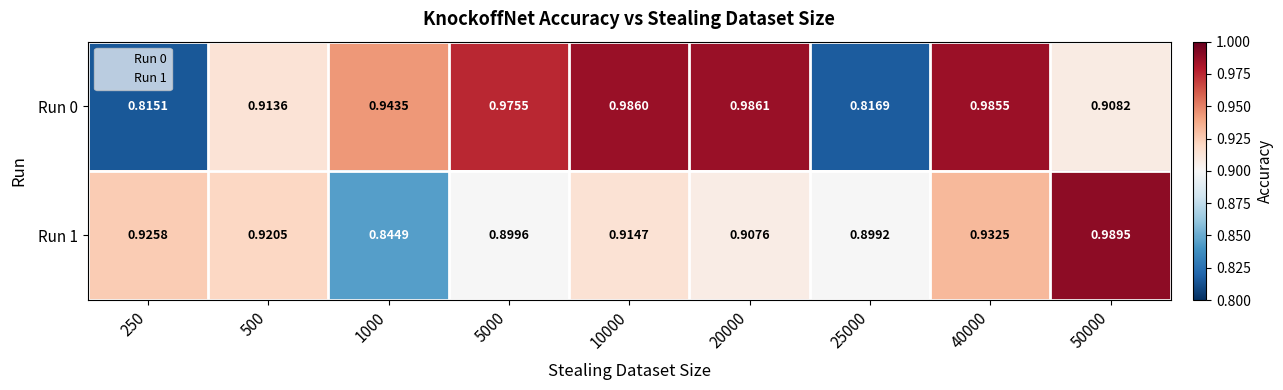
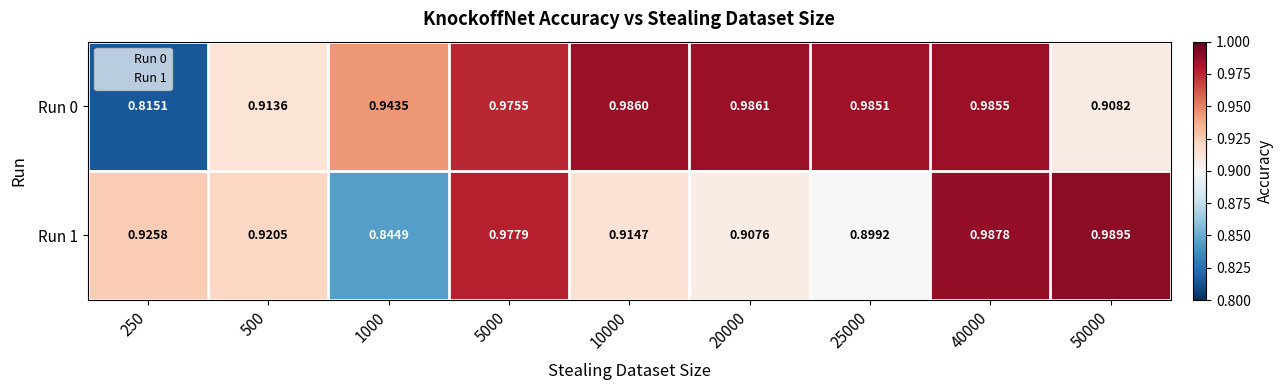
Run 0, 25000: 0.8169 -> 0.9851
Run 1, 5000: 0.8996 -> 0.9779
Run 1, 40000: 0.9325 -> 0.9878
